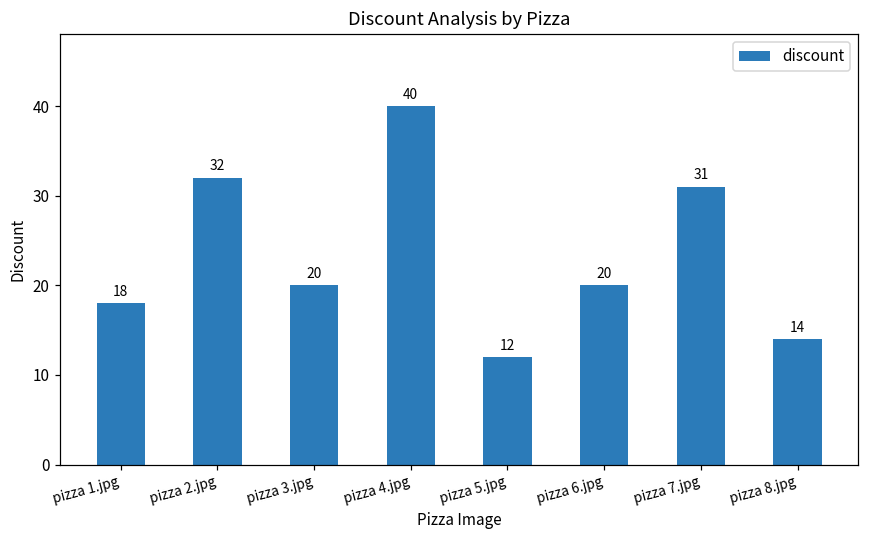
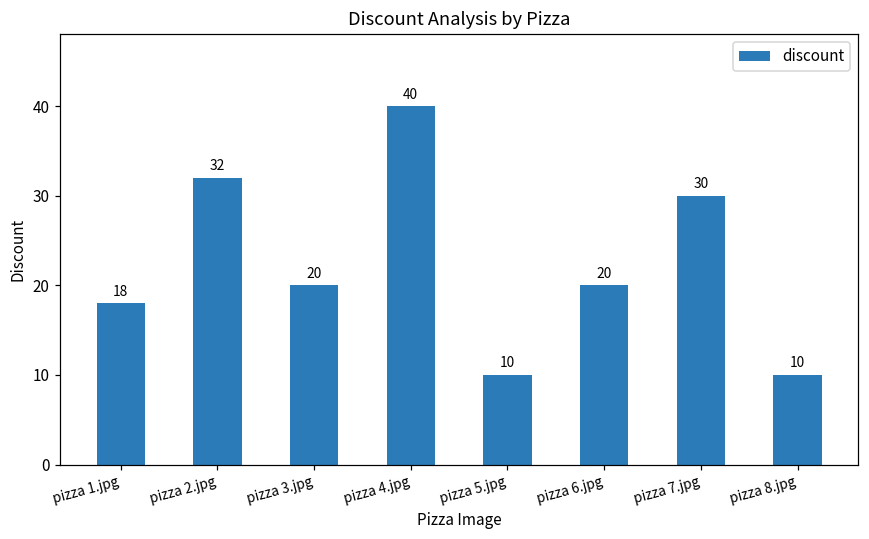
pizza 5.jpg: 12 -> 10
pizza 7.jpg: 31 -> 30
pizza 8.jpg: 14 -> 10
